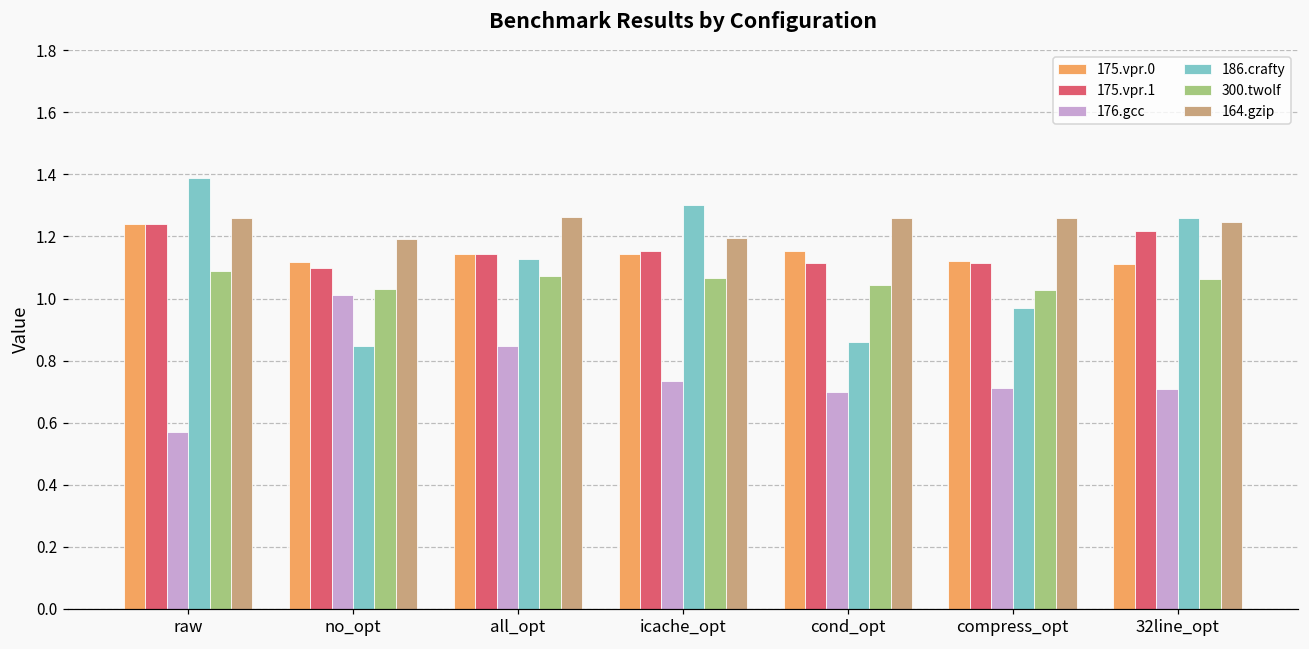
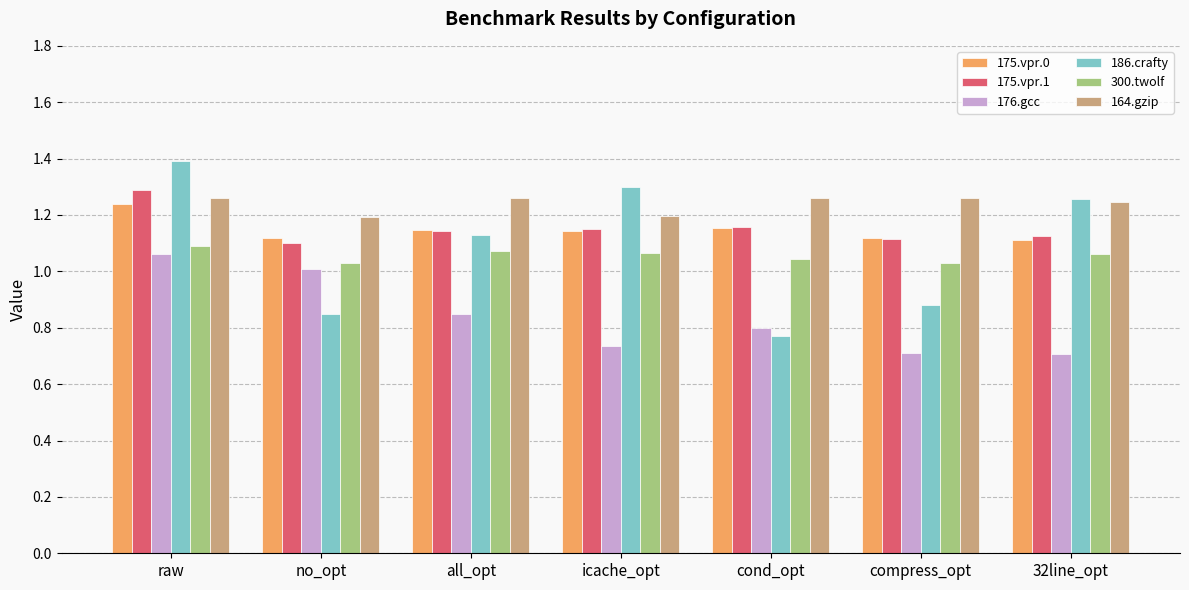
175.vpr.1, raw: 1.24 -> 1.29
176.gcc, raw: 0.57 -> 1.06
175.vpr.1, cond_opt: 1.11 -> 1.16
176.gcc, cond_opt: 0.7 -> 0.8
186.crafty, cond_opt: 0.86 -> 0.77
186.crafty, compress_opt: 0.97 -> 0.88
175.vpr.1, 32line_opt: 1.22 -> 1.13
